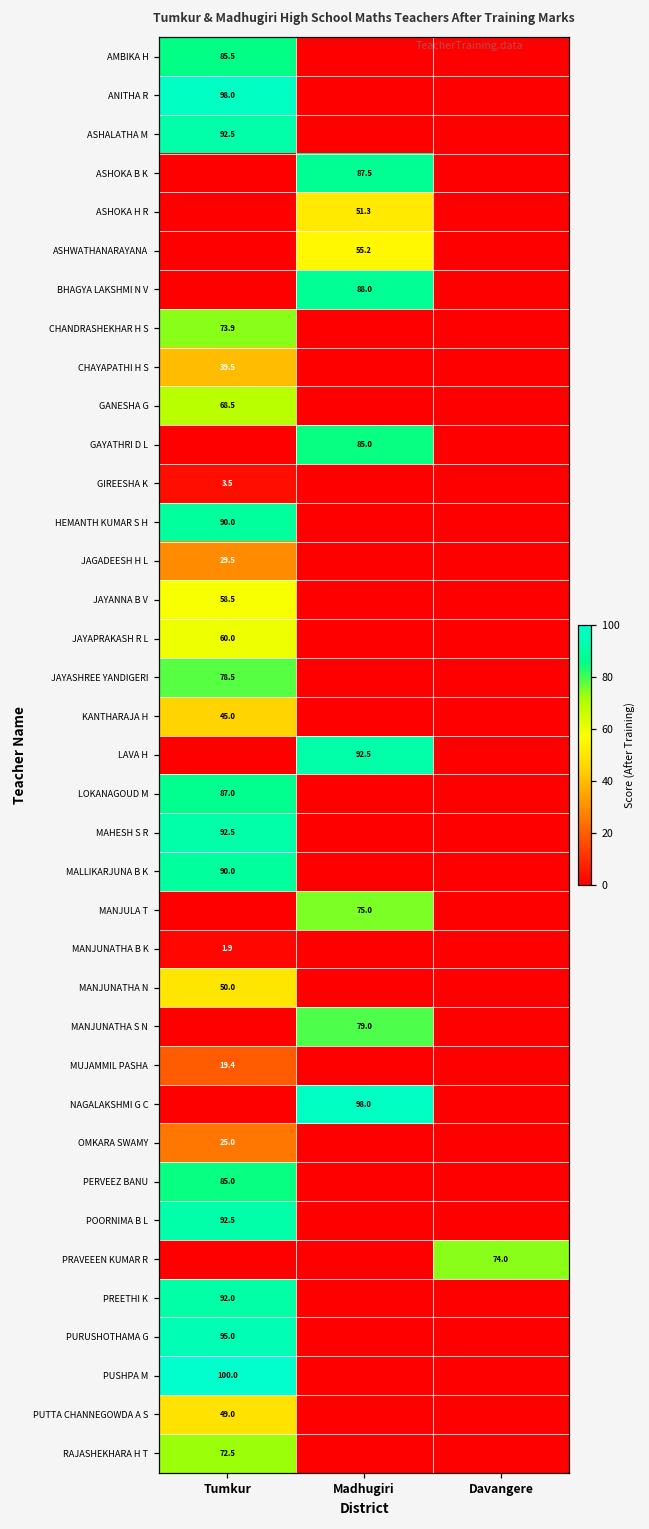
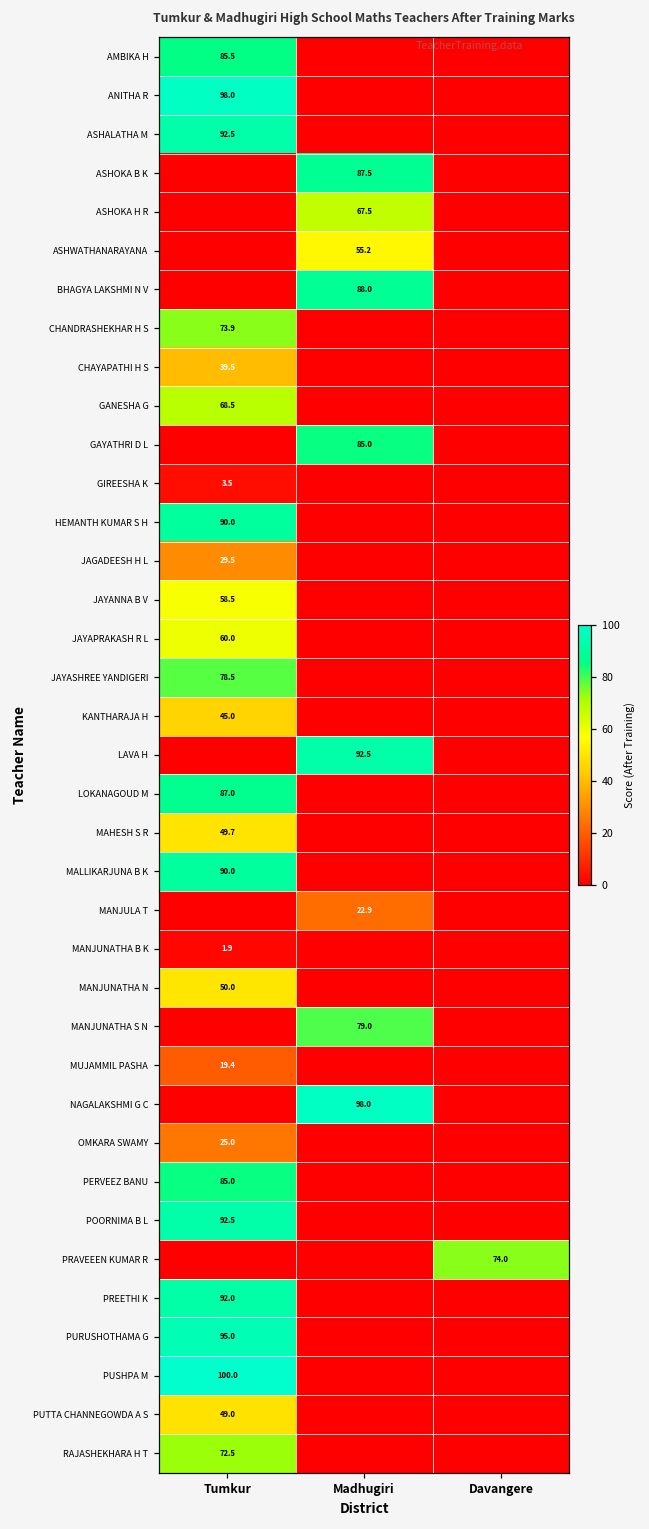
ASHOKA H R, Madhugiri: 51.3 -> 67.5
MAHESH S R, Tumkur: 92.5 -> 49.7
MANJULA T, Madhugiri: 75.0 -> 22.9
